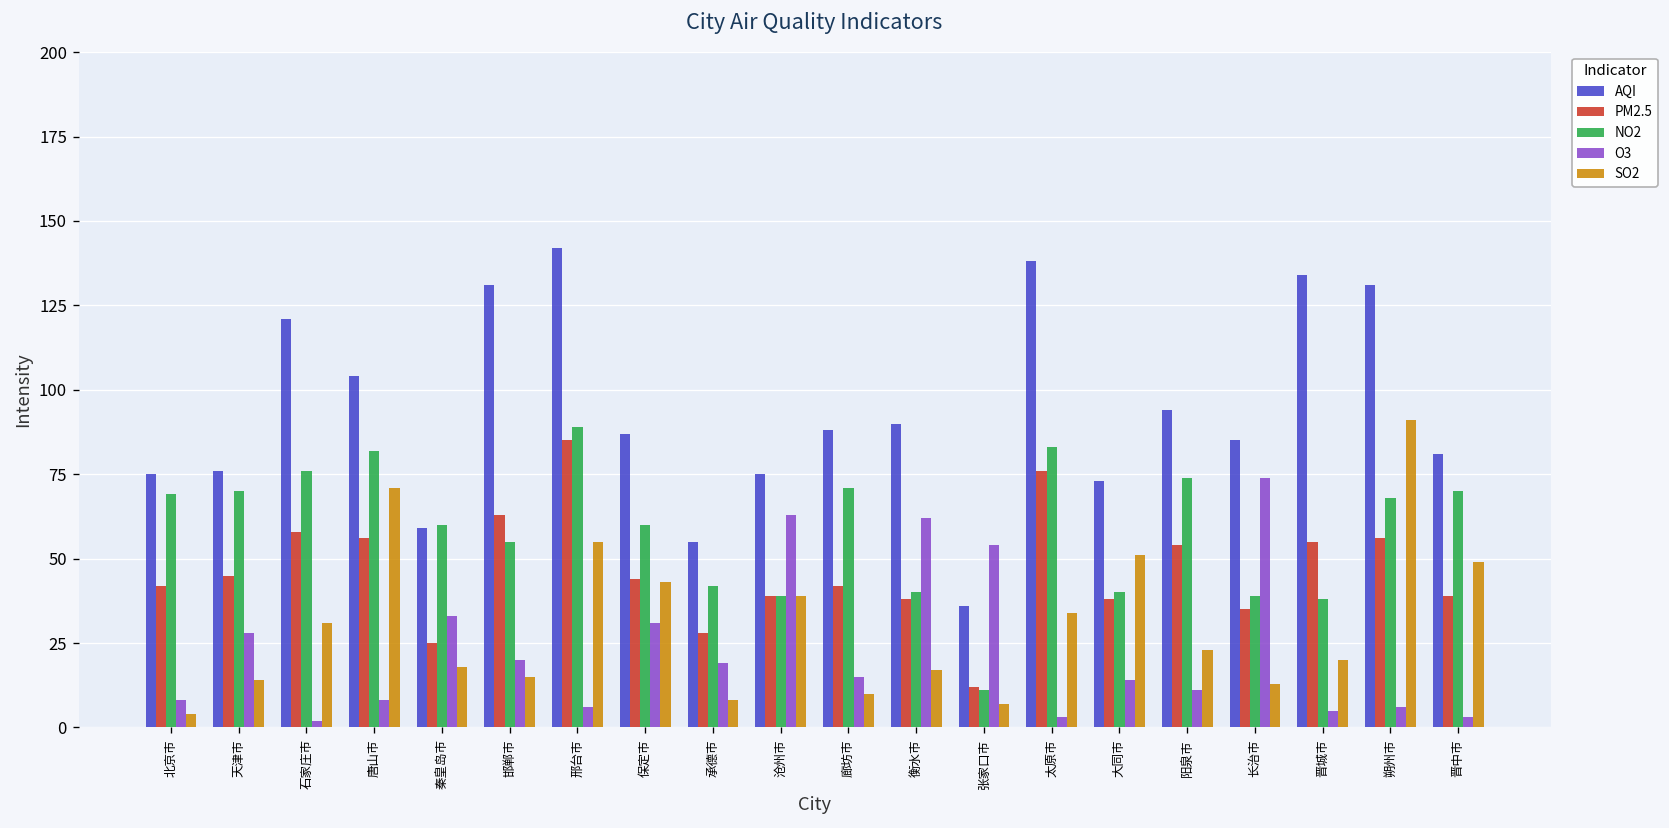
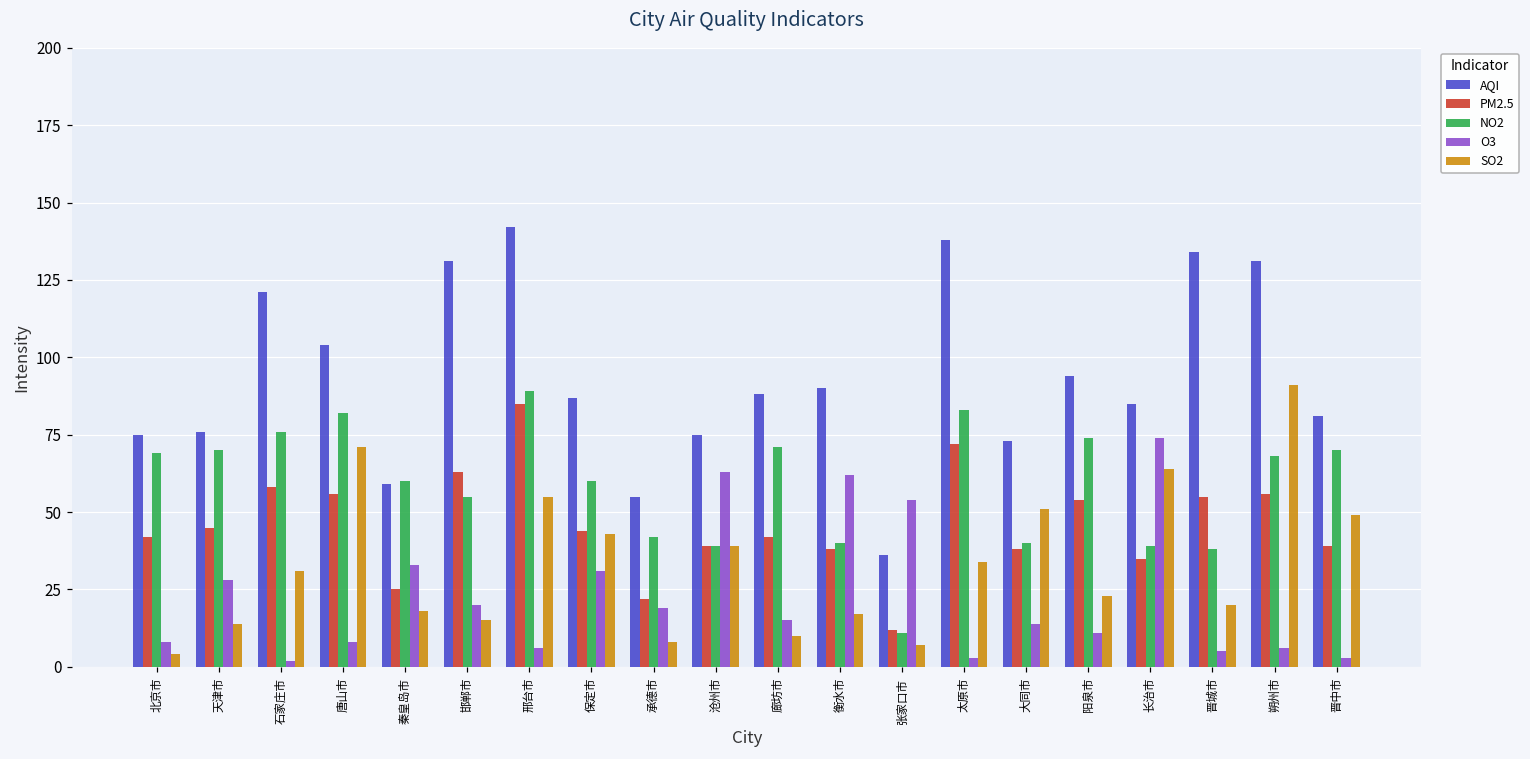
PM2.5, 承德市: 28 -> 22
PM2.5, 太原市: 76 -> 72
SO2, 长治市: 13 -> 64
